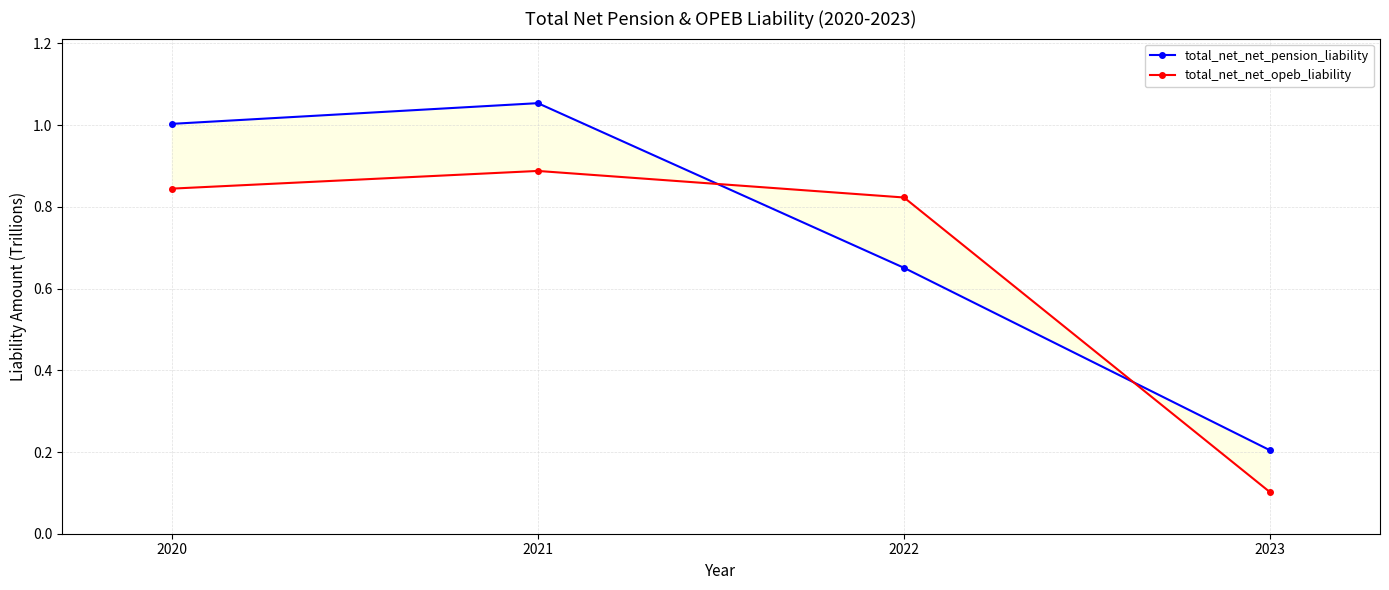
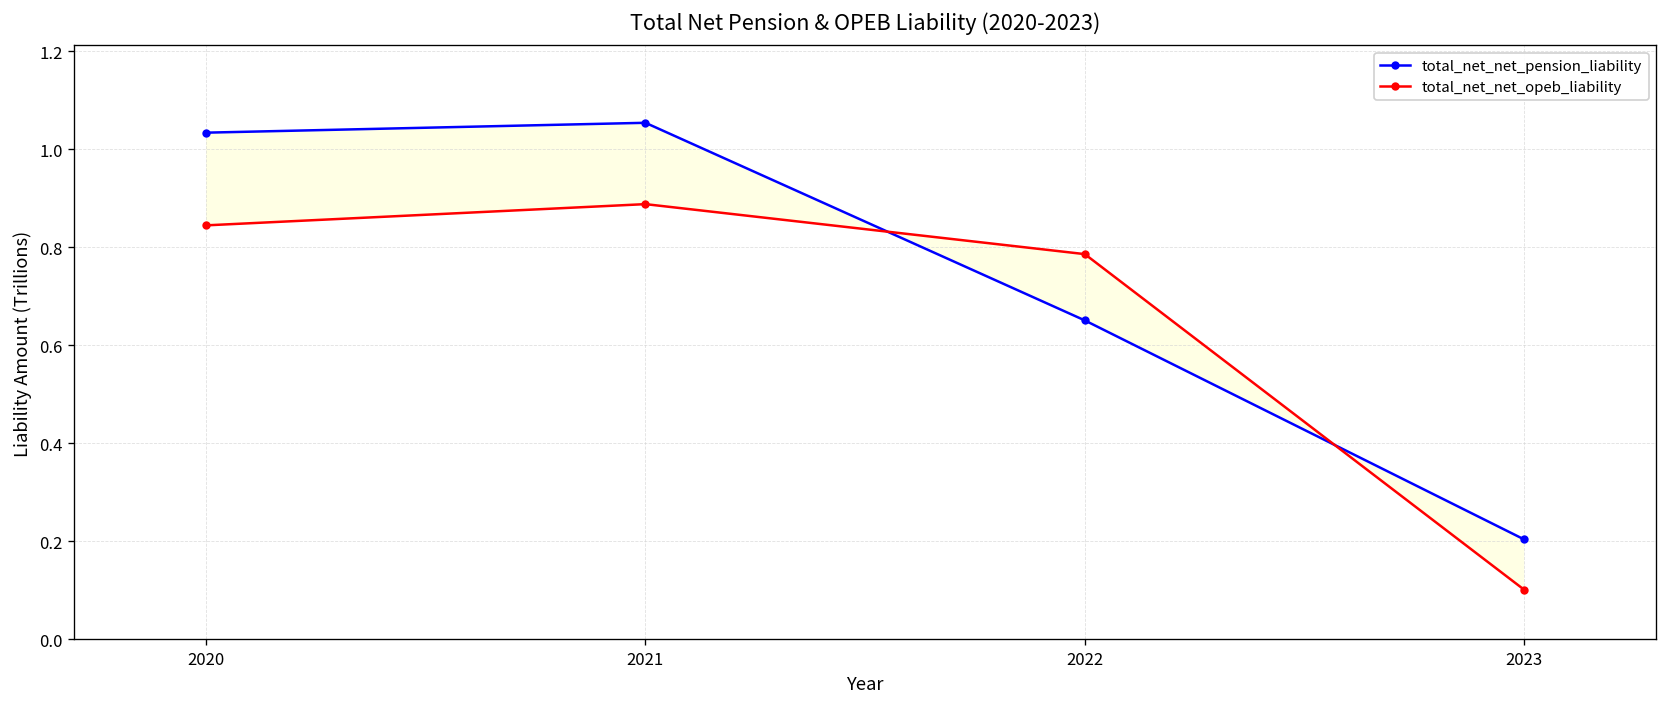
total_net_net_pension_liability, 2020: 1.00 -> 1.03
total_net_net_opeb_liability, 2022: 0.82 -> 0.79
